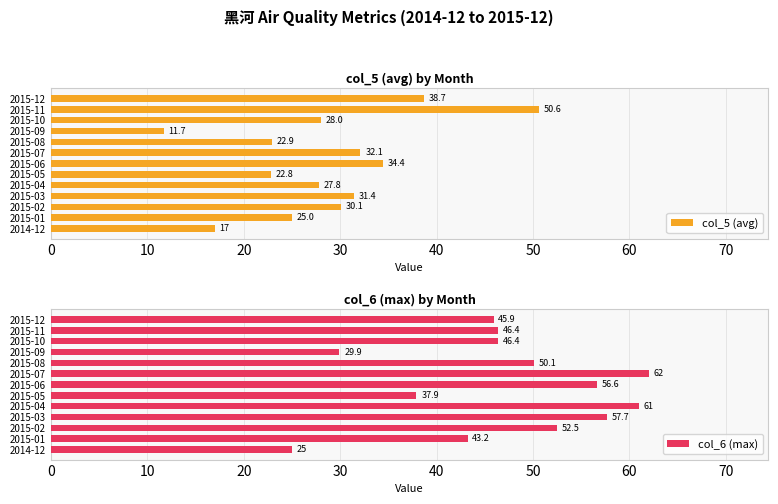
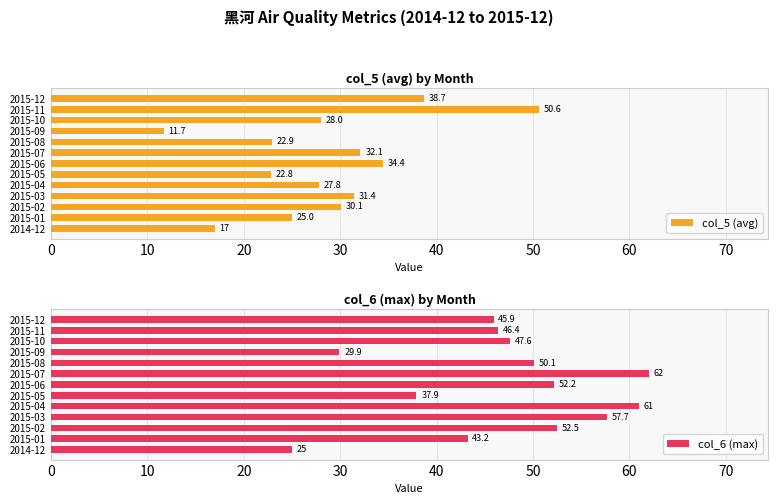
col_6 (max) by Month, 2015-10: 46.4 -> 47.6
col_6 (max) by Month, 2015-06: 56.6 -> 52.2
